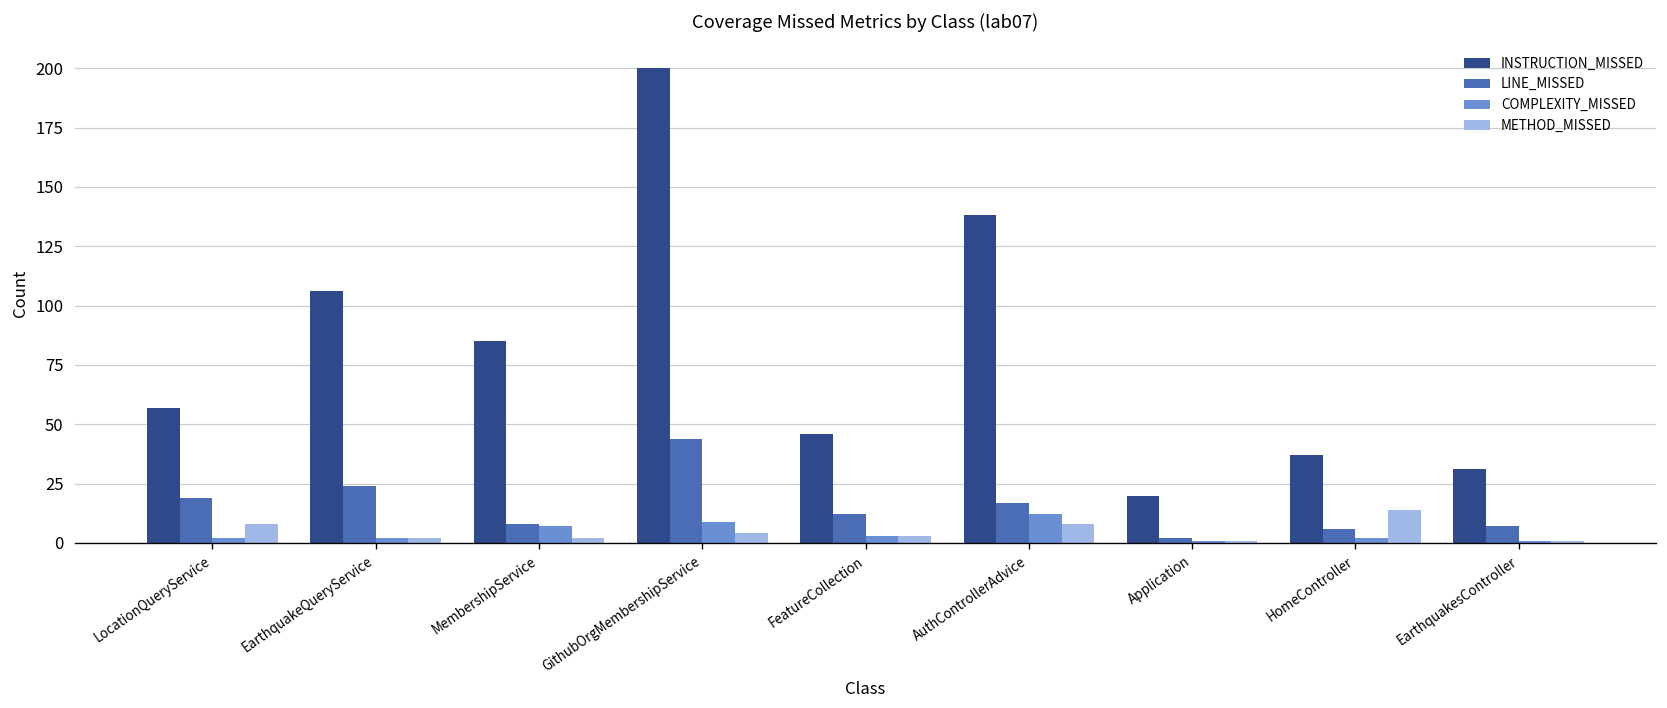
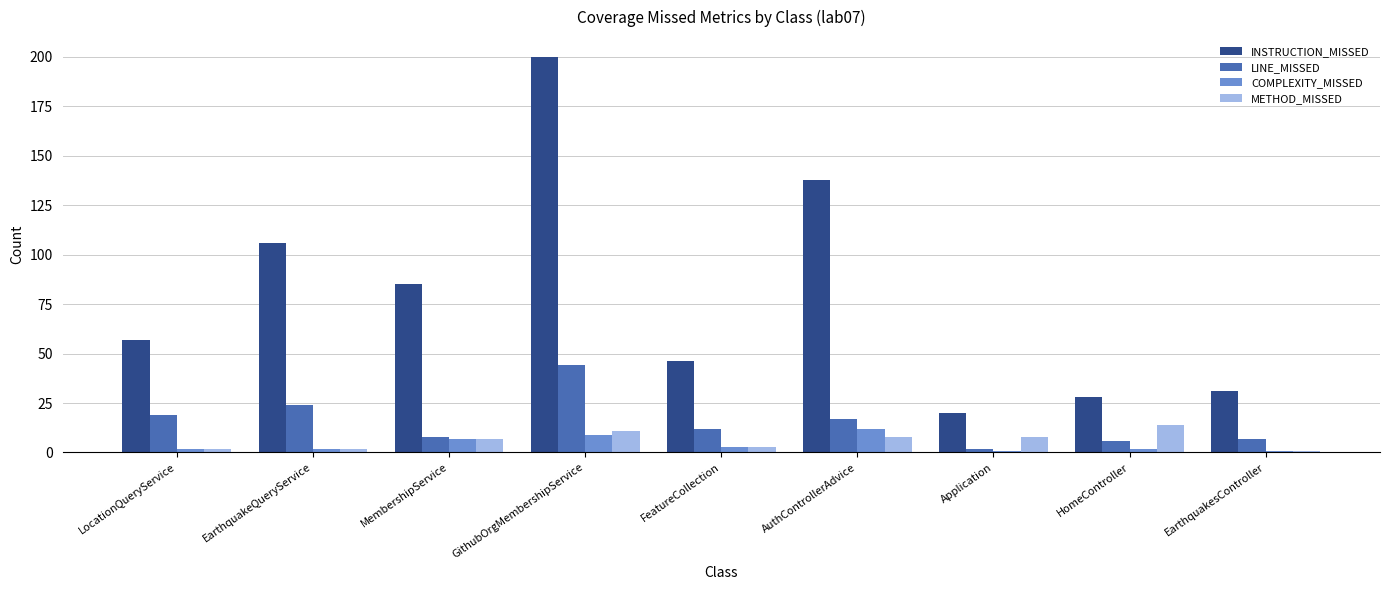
METHOD_MISSED, LocationQueryService: 8 -> 2
METHOD_MISSED, MembershipService: 2 -> 7
METHOD_MISSED, GithubOrgMembershipService: 4 -> 11
METHOD_MISSED, Application: 1 -> 8
INSTRUCTION_MISSED, HomeController: 37 -> 28
